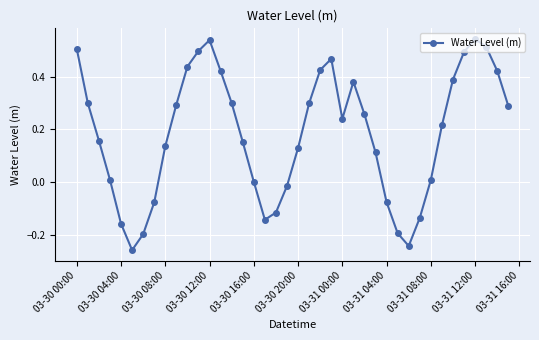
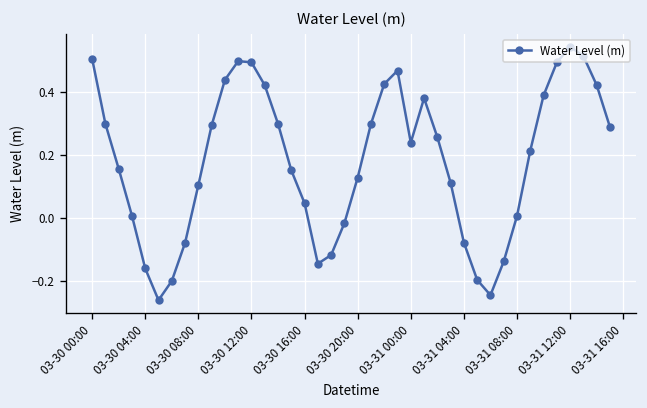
03-30 08:00: 0.14 -> 0.11
03-30 12:00: 0.54 -> 0.50
03-30 16:00: 0.00 -> 0.05
